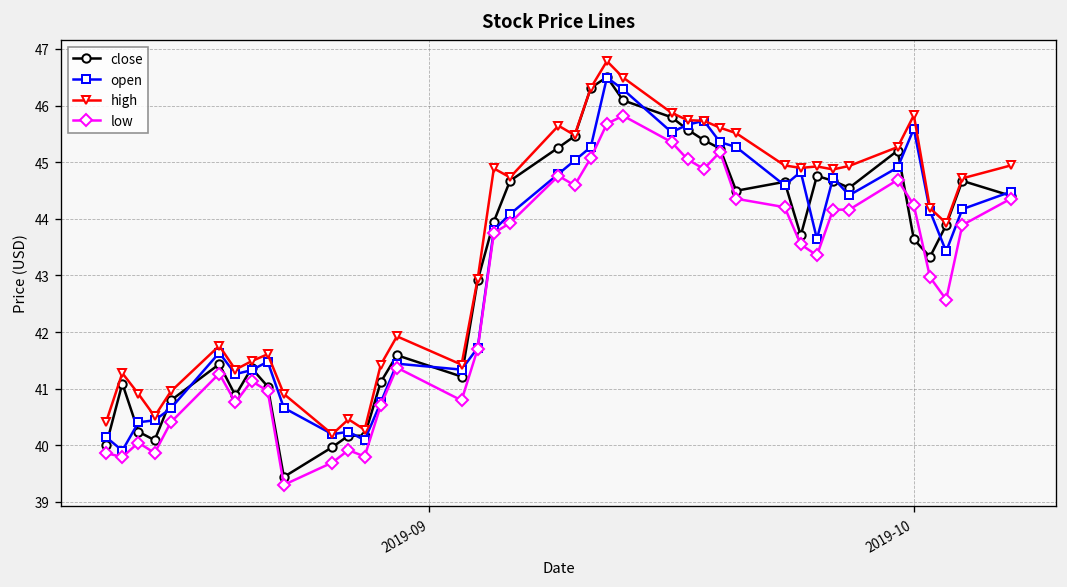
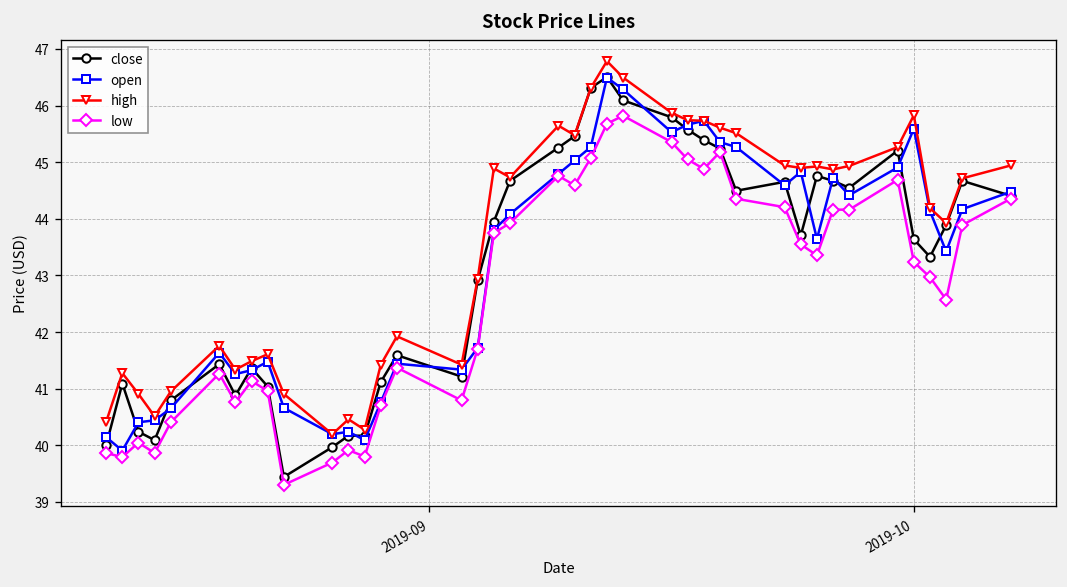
low, 2019-10: 44.2 -> 43.2
